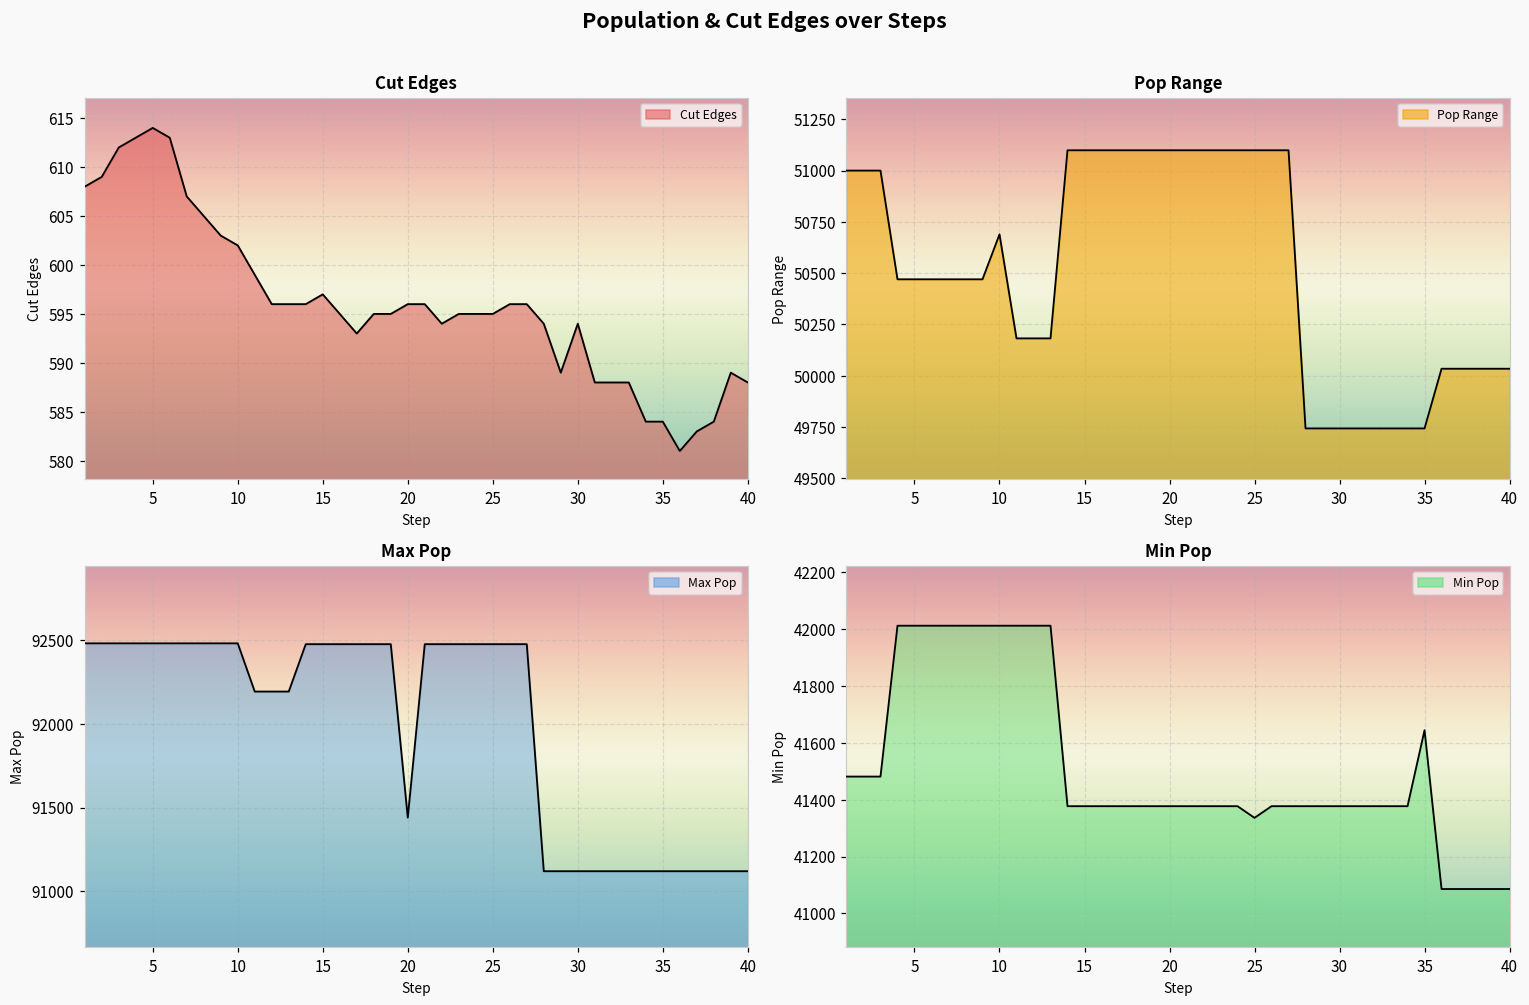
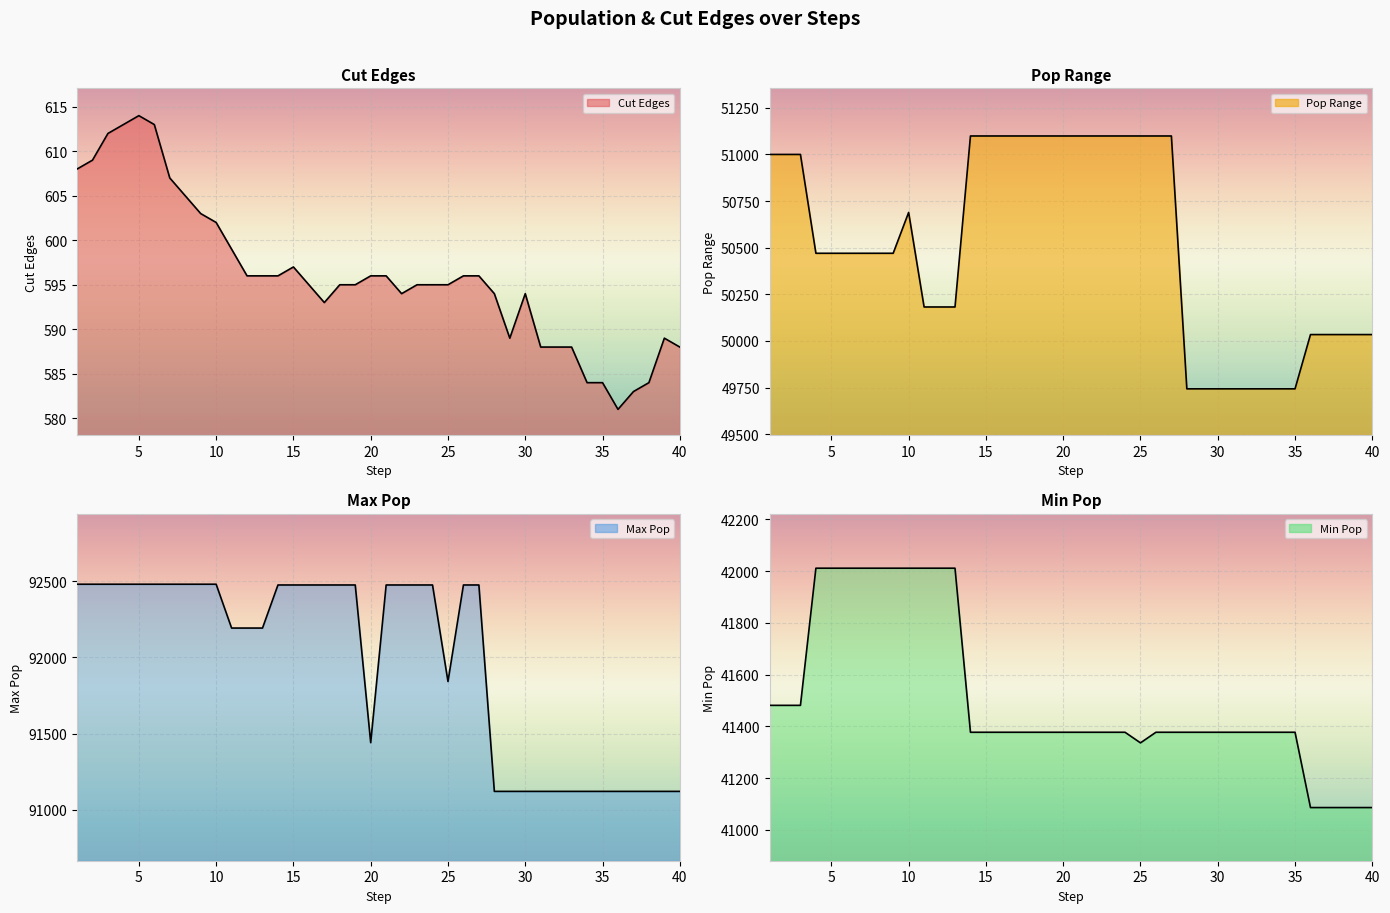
Max Pop, 25: 92480 -> 91840
Min Pop, 35: 41640 -> 41380
